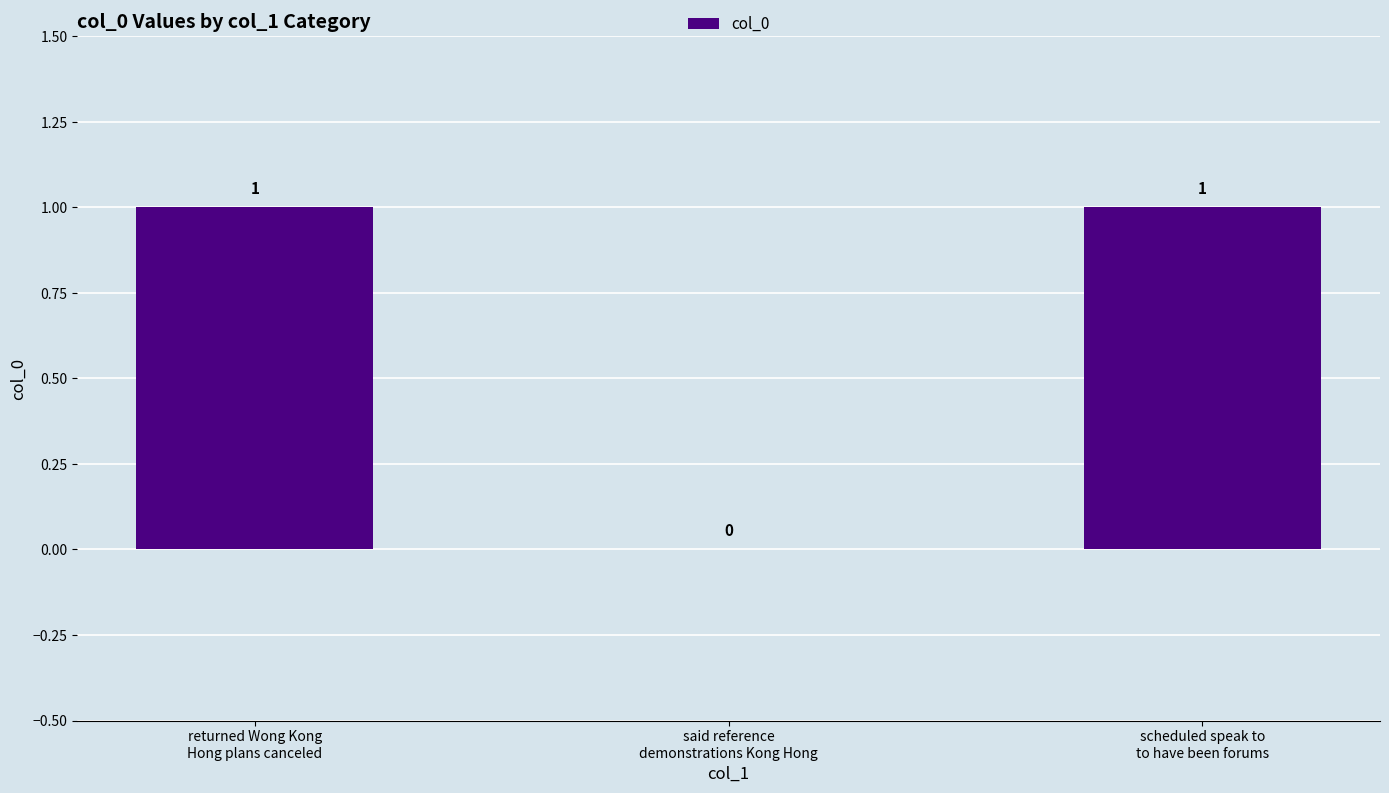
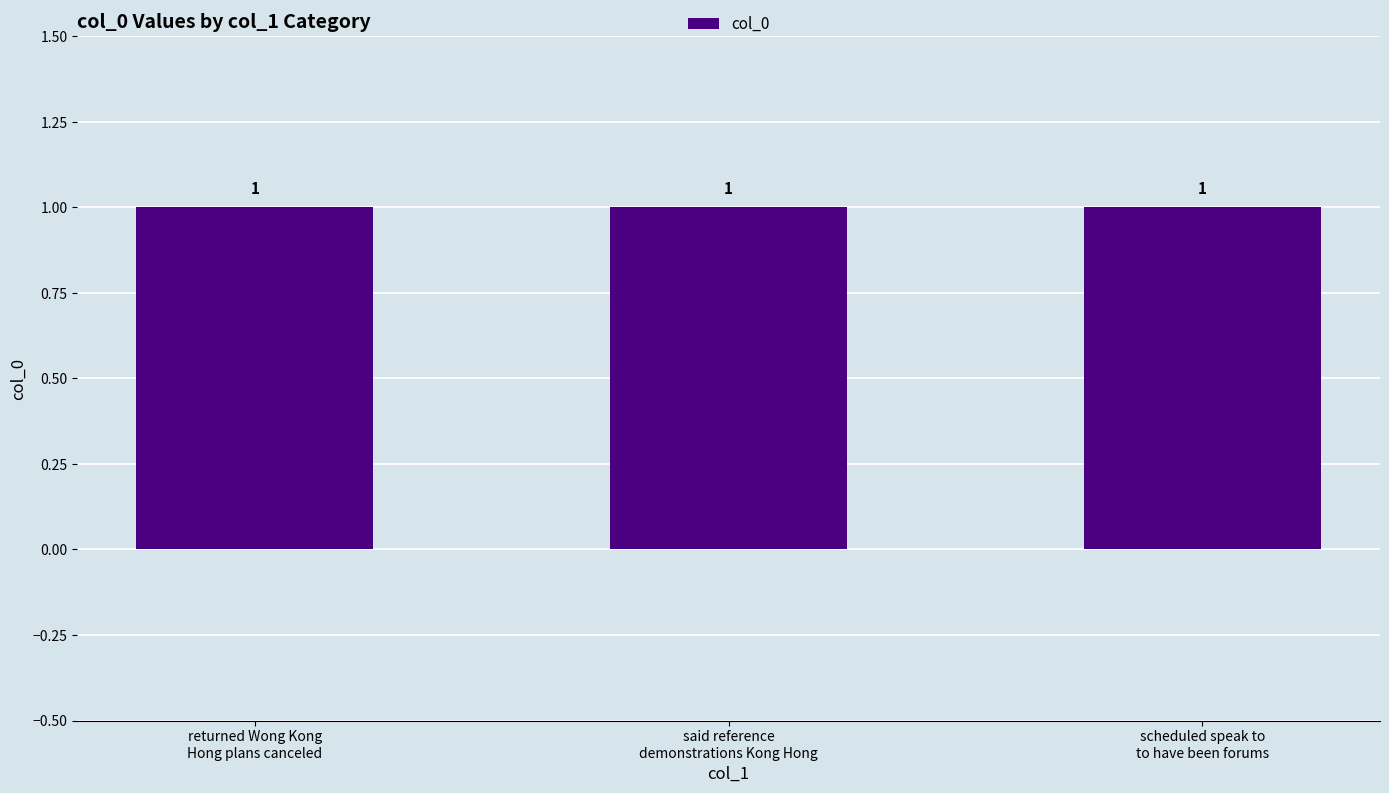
said reference demonstrations Kong Hong: 0 -> 1
